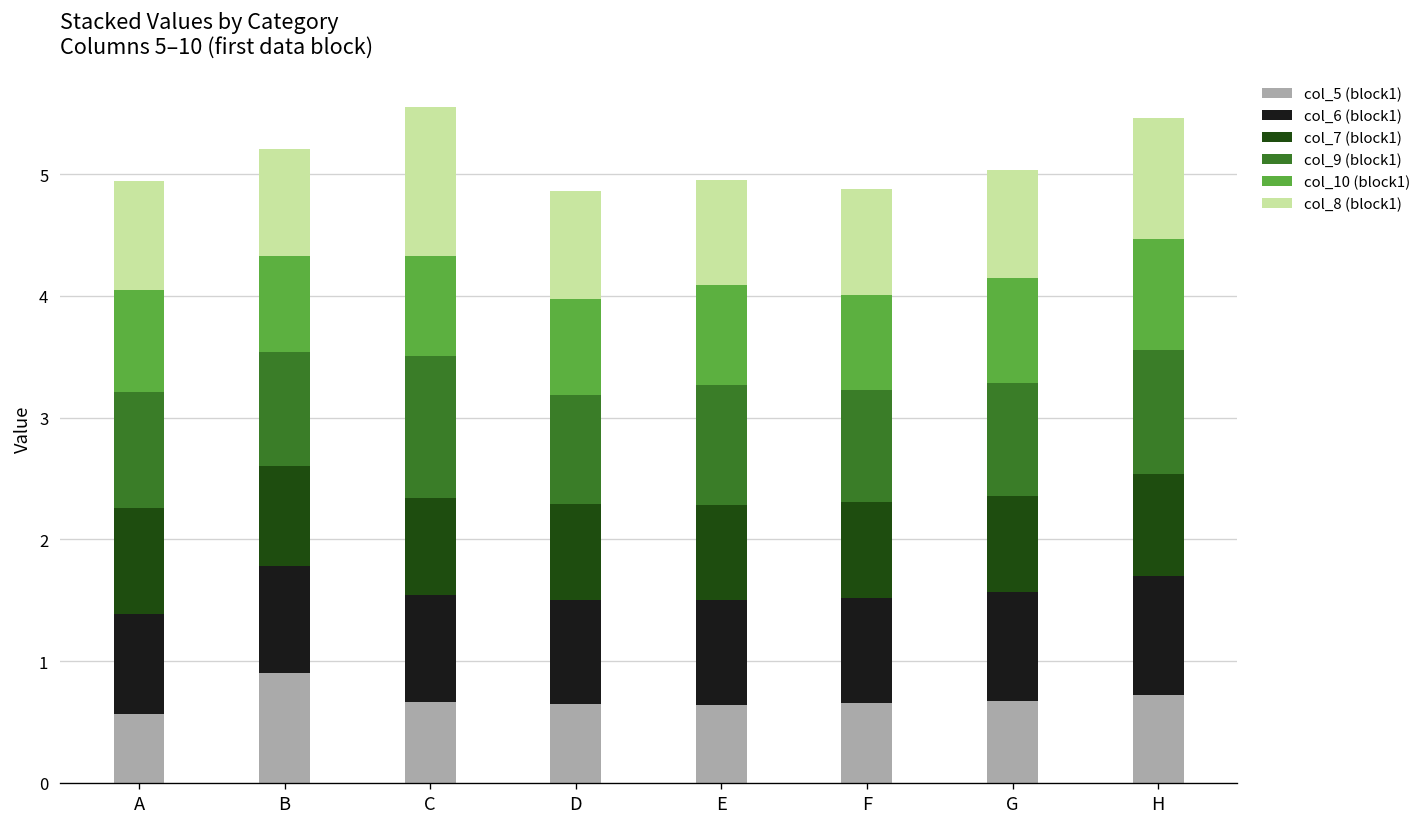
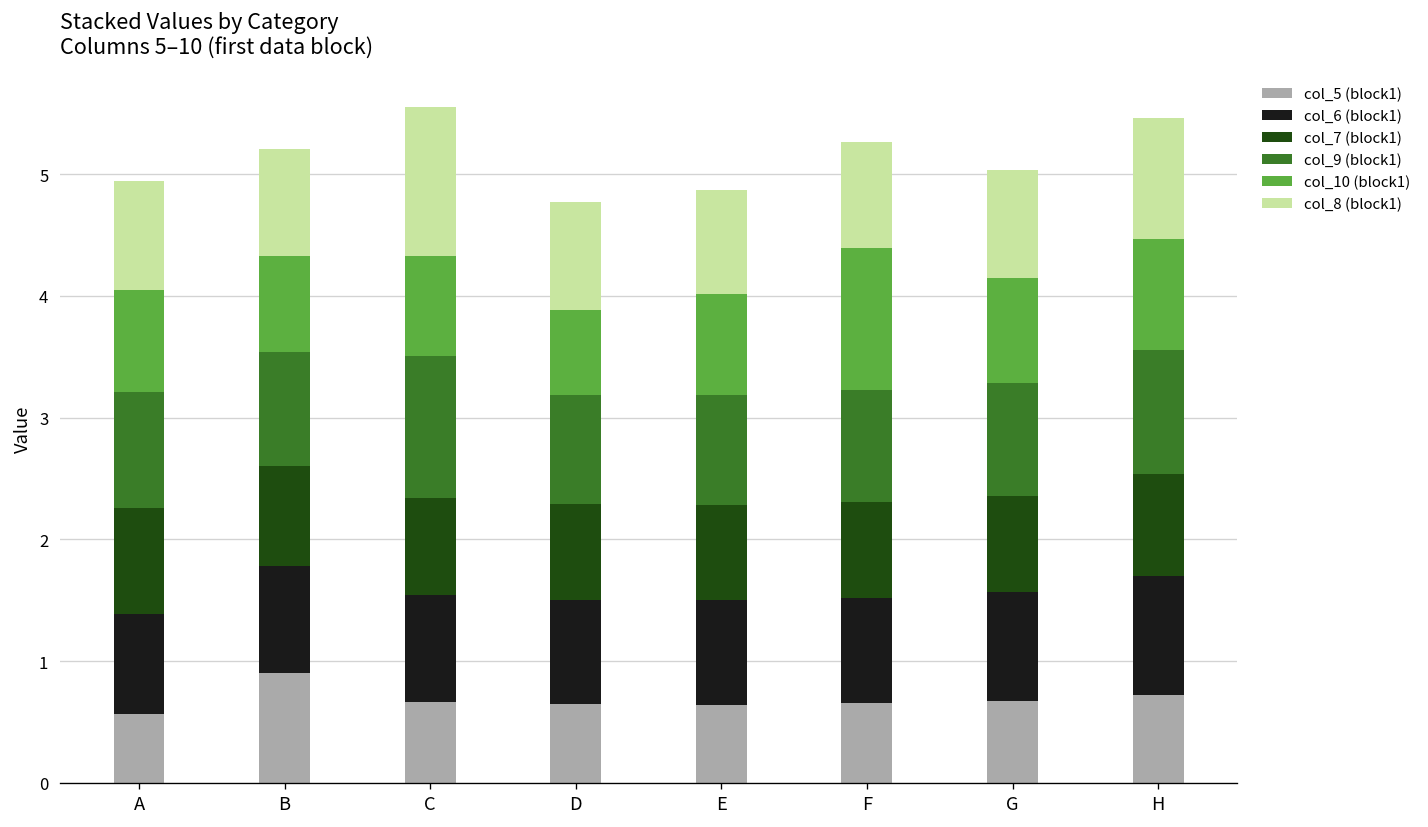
col_10 (block1), D: 0.79 -> 0.70
col_9 (block1), E: 0.98 -> 0.91
col_10 (block1), F: 0.77 -> 1.16
